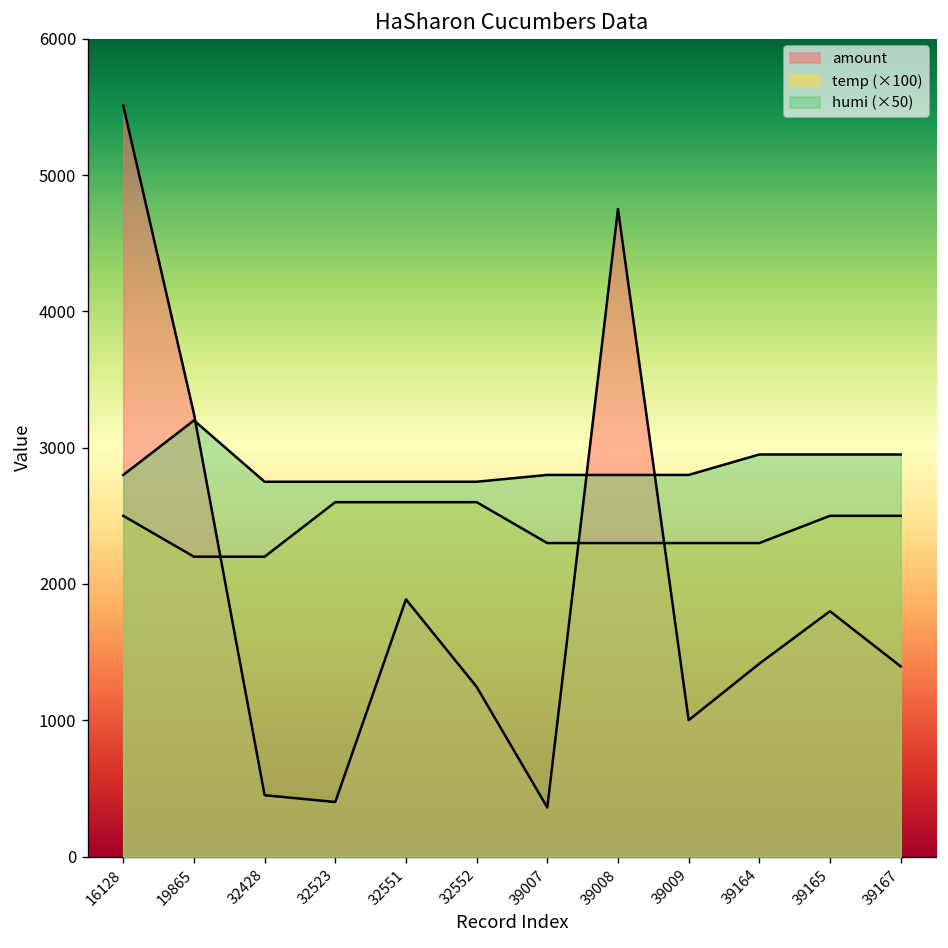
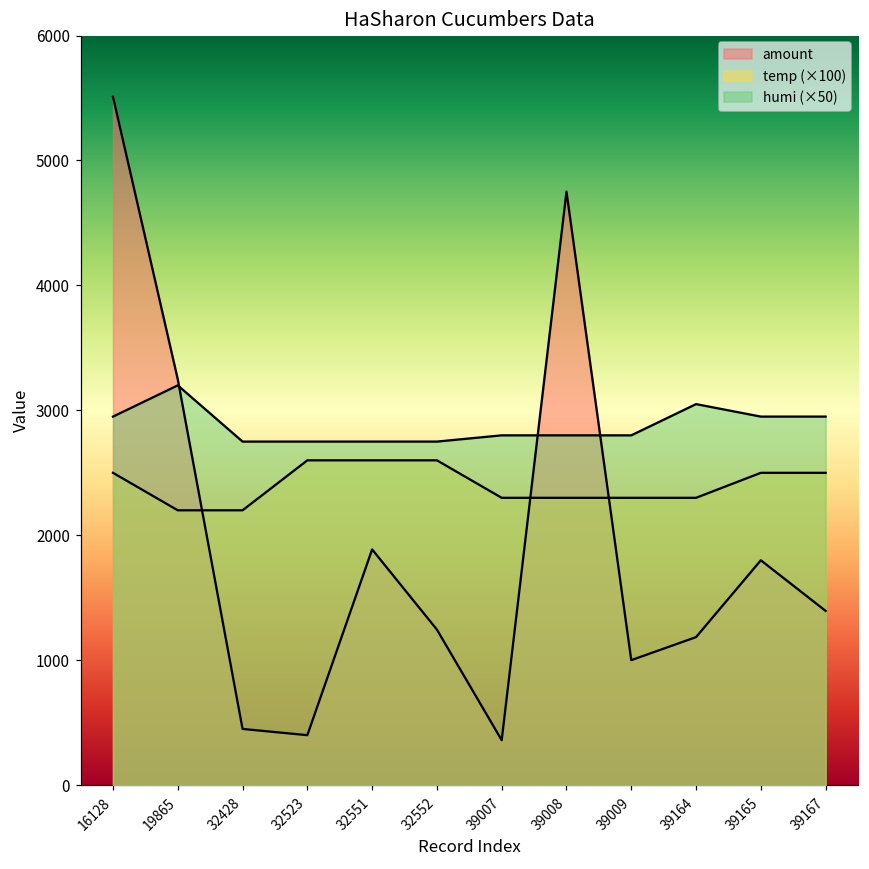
humi (×50), 16128: 2800 -> 2950
amount, 39164: 1420 -> 1190
humi (×50), 39164: 2950 -> 3050
